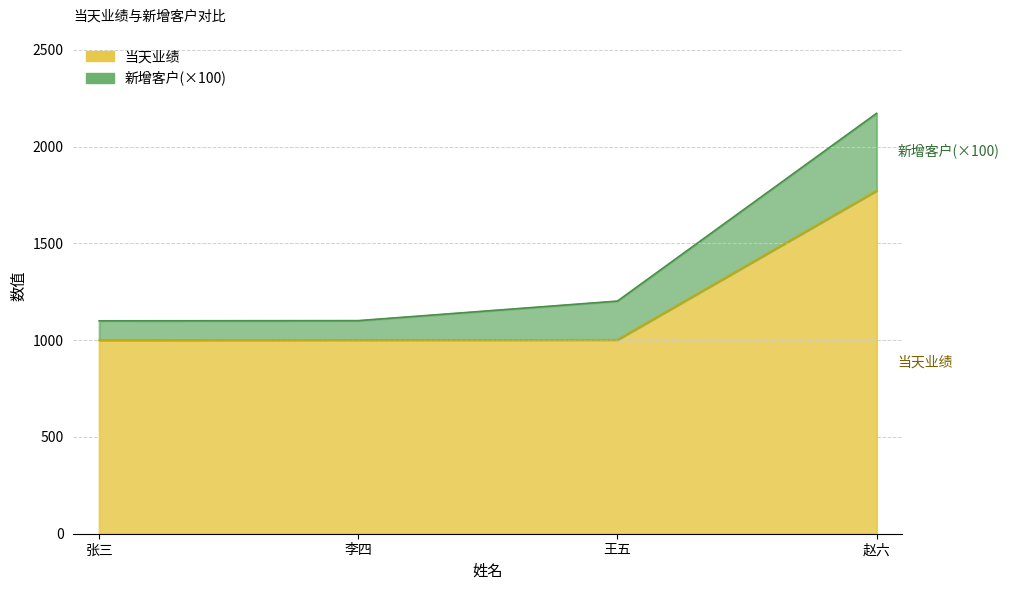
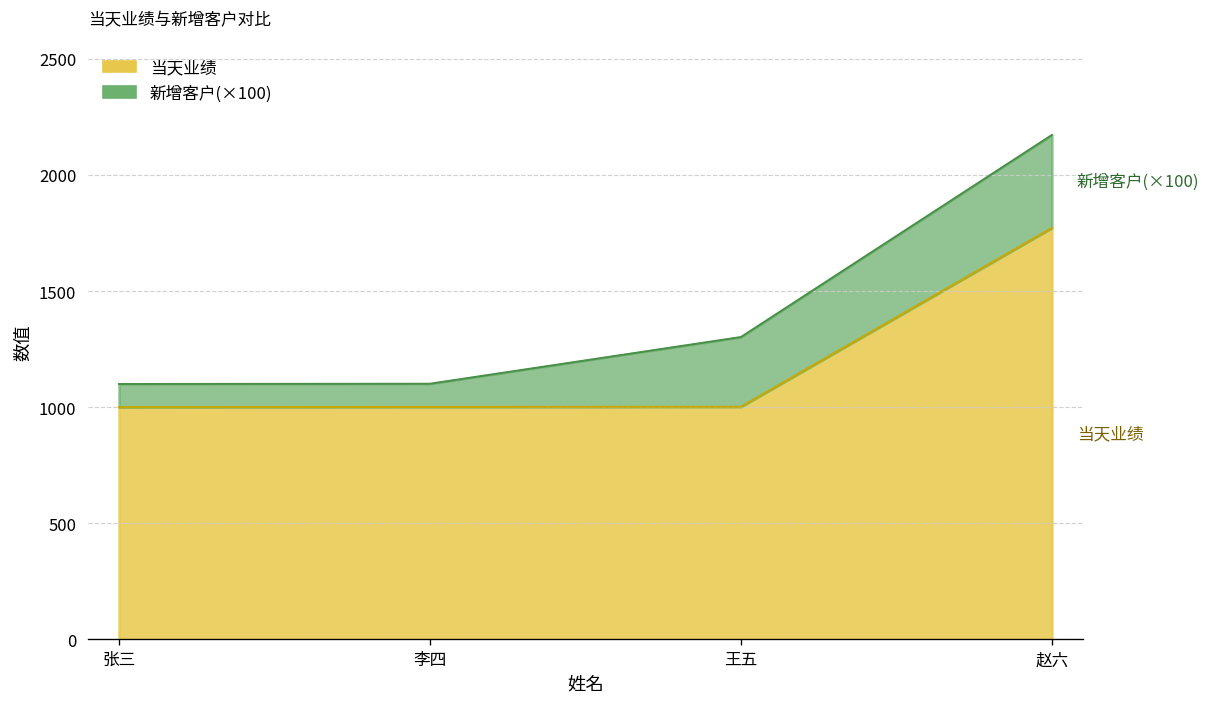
新增客户(×100), 王五: 200 -> 300
